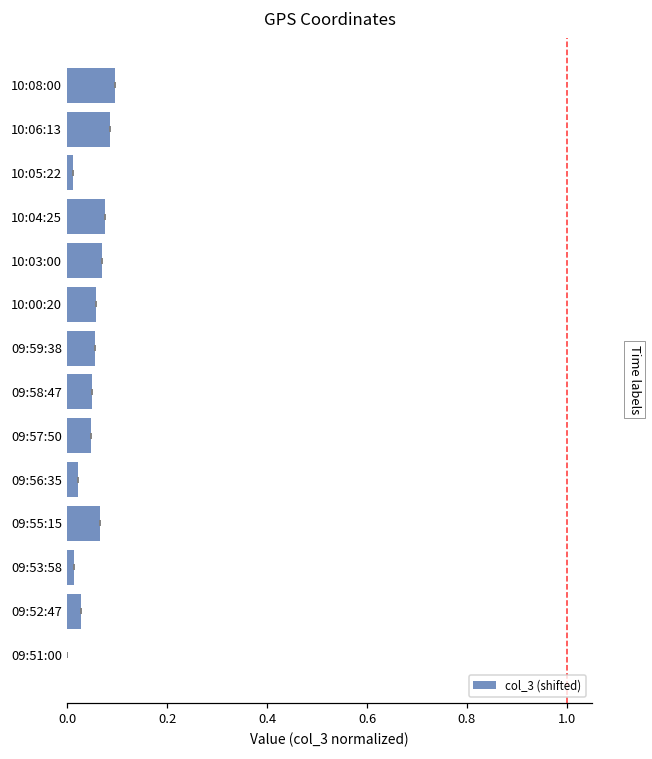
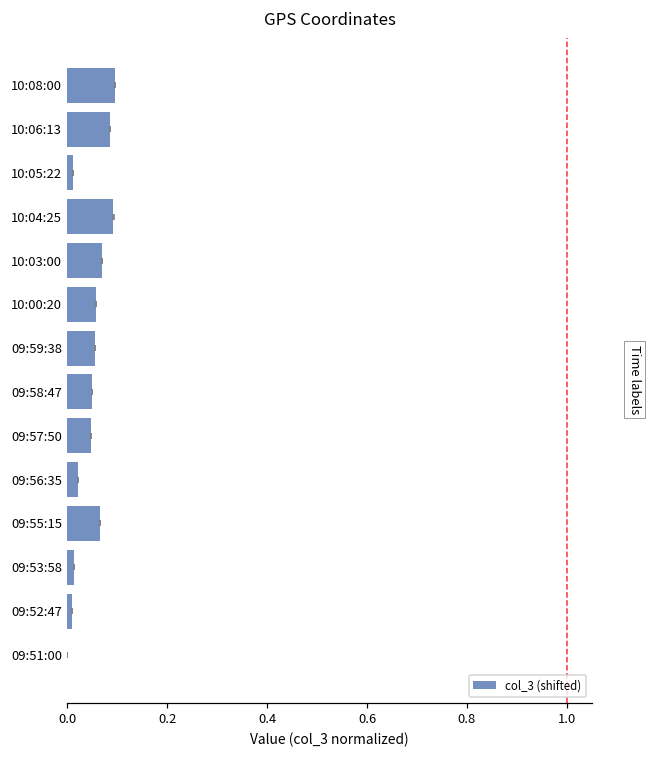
10:04:25: 0.07 -> 0.09
09:52:47: 0.03 -> 0.01
